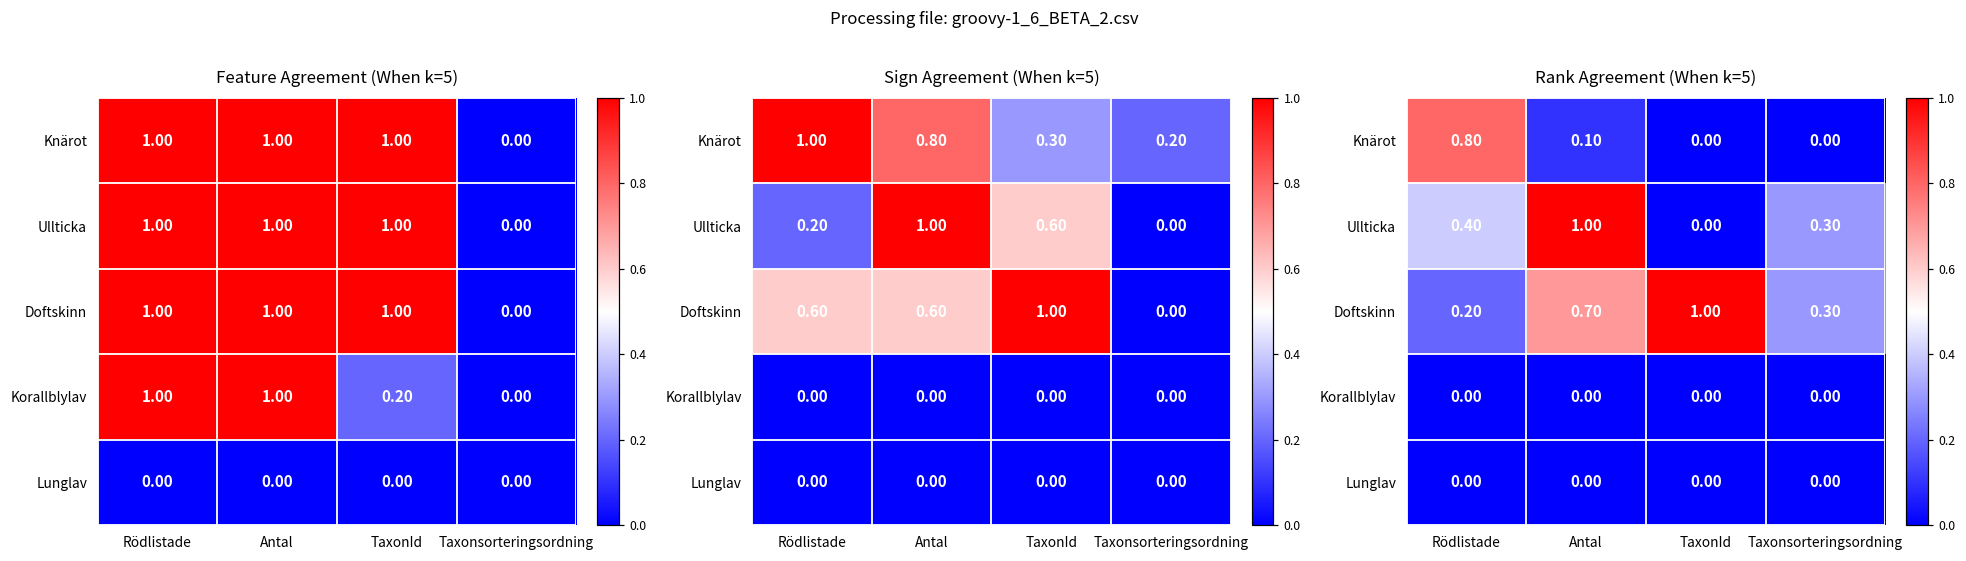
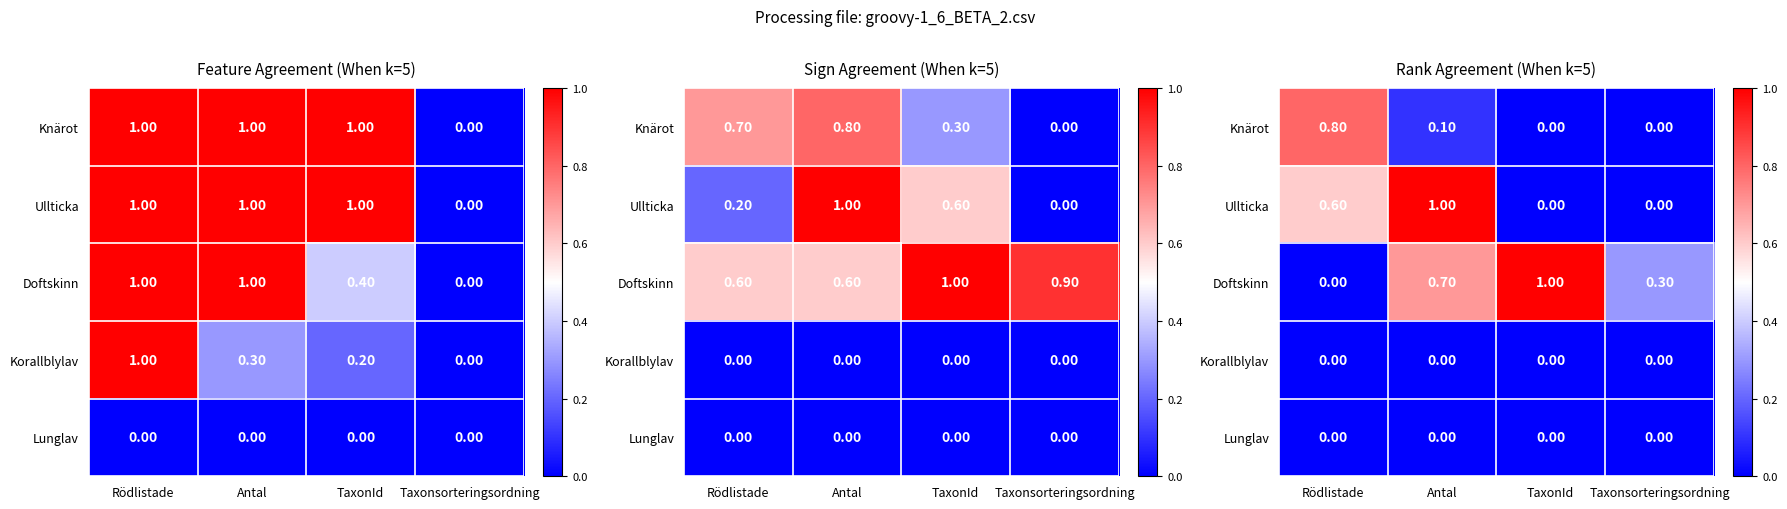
Feature Agreement (When k=5), Doftskinn, TaxonId: 1.00 -> 0.40
Feature Agreement (When k=5), Korallblylav, Antal: 1.00 -> 0.30
Sign Agreement (When k=5), Knärot, Rödlistade: 1.00 -> 0.70
Sign Agreement (When k=5), Knärot, Taxonsorteringsordning: 0.20 -> 0.00
Sign Agreement (When k=5), Doftskinn, Taxonsorteringsordning: 0.00 -> 0.90
Rank Agreement (When k=5), Ullticka, Rödlistade: 0.40 -> 0.60
Rank Agreement (When k=5), Ullticka, Taxonsorteringsordning: 0.30 -> 0.00
Rank Agreement (When k=5), Doftskinn, Rödlistade: 0.20 -> 0.00
